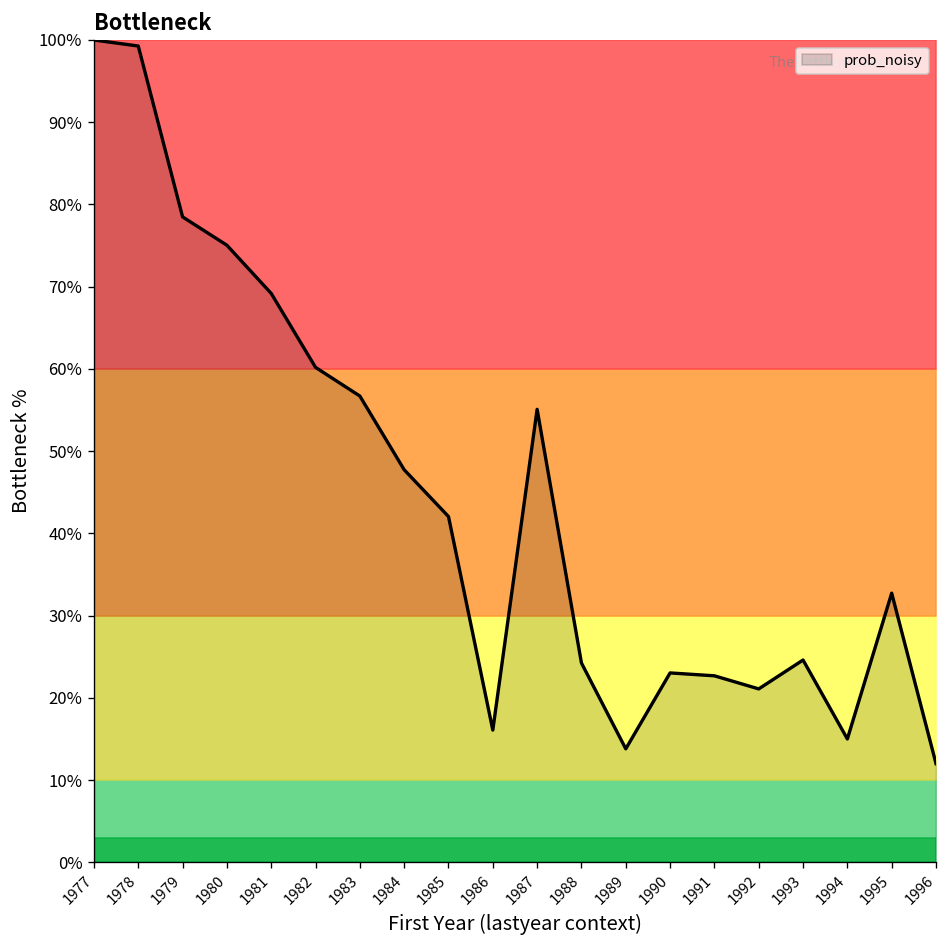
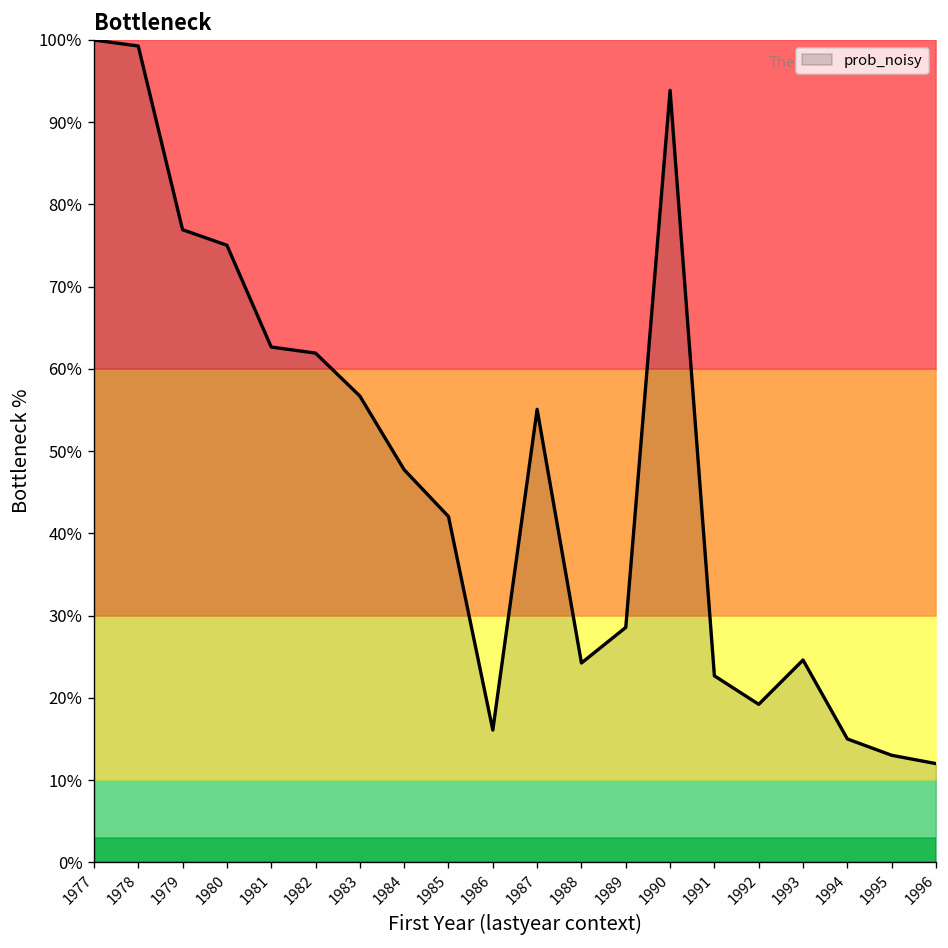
prob_noisy, 1979: 78% -> 77%
prob_noisy, 1981: 69% -> 63%
prob_noisy, 1982: 60% -> 62%
prob_noisy, 1989: 14% -> 29%
prob_noisy, 1990: 23% -> 94%
prob_noisy, 1992: 21% -> 19%
prob_noisy, 1995: 33% -> 13%
